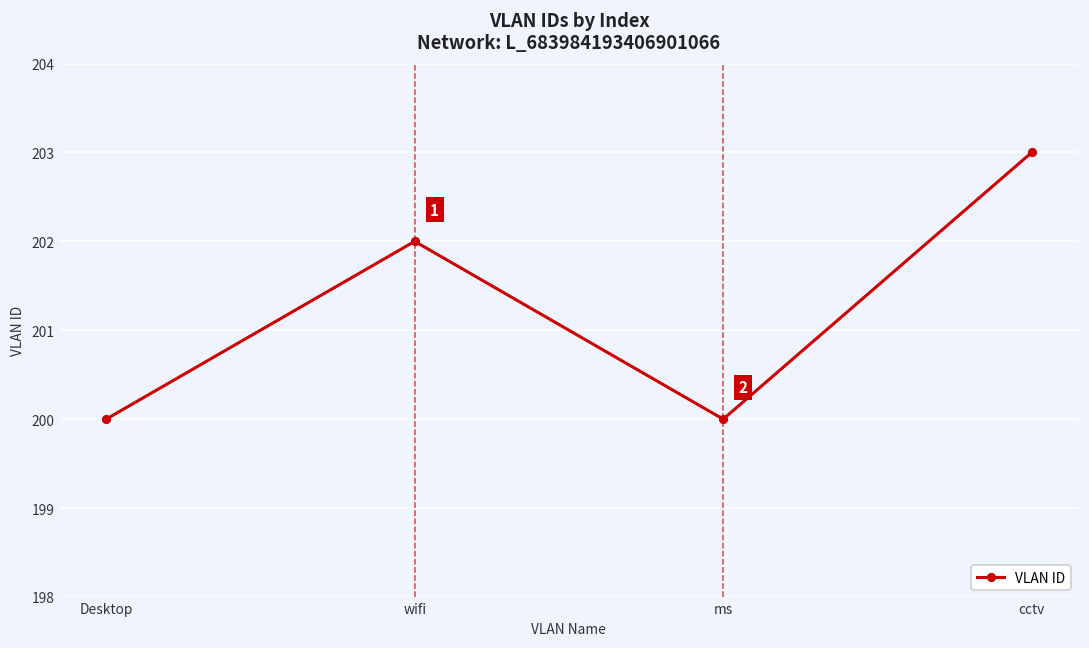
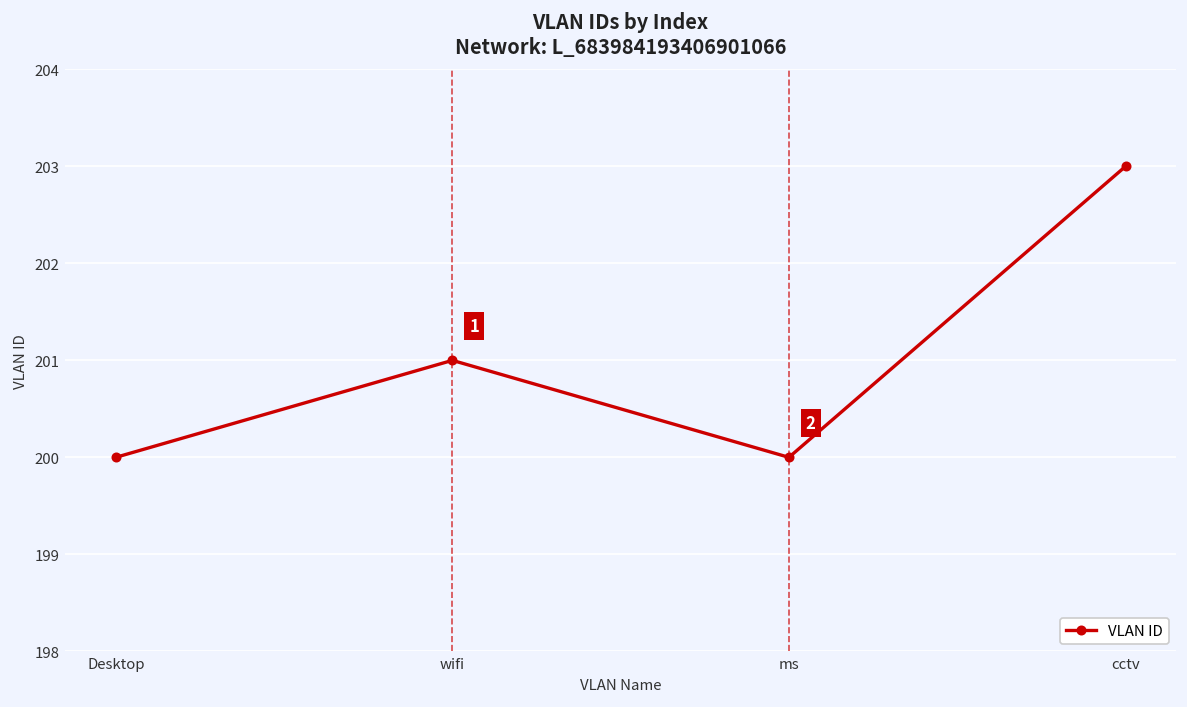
wifi: 202 -> 201
